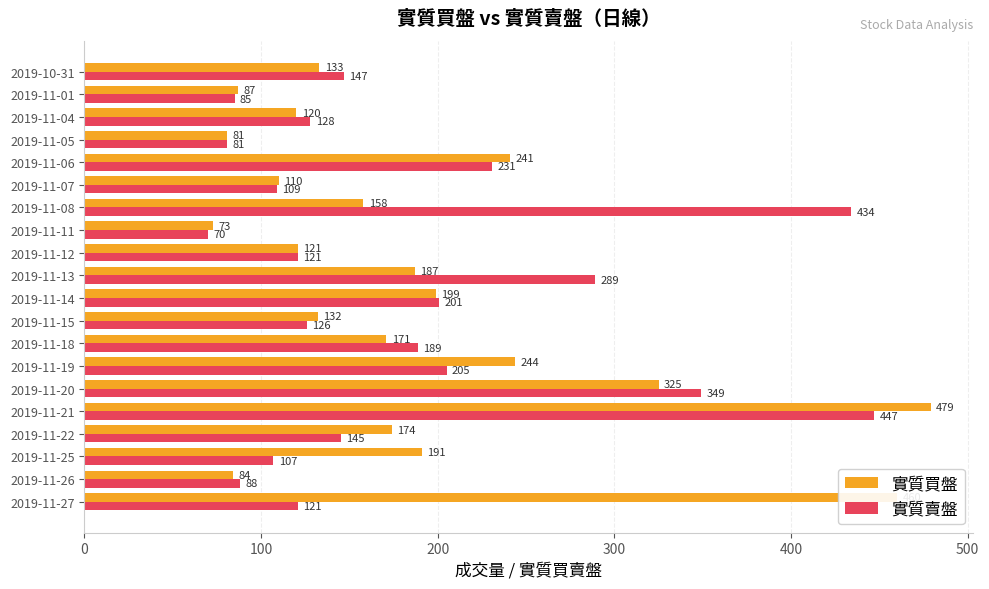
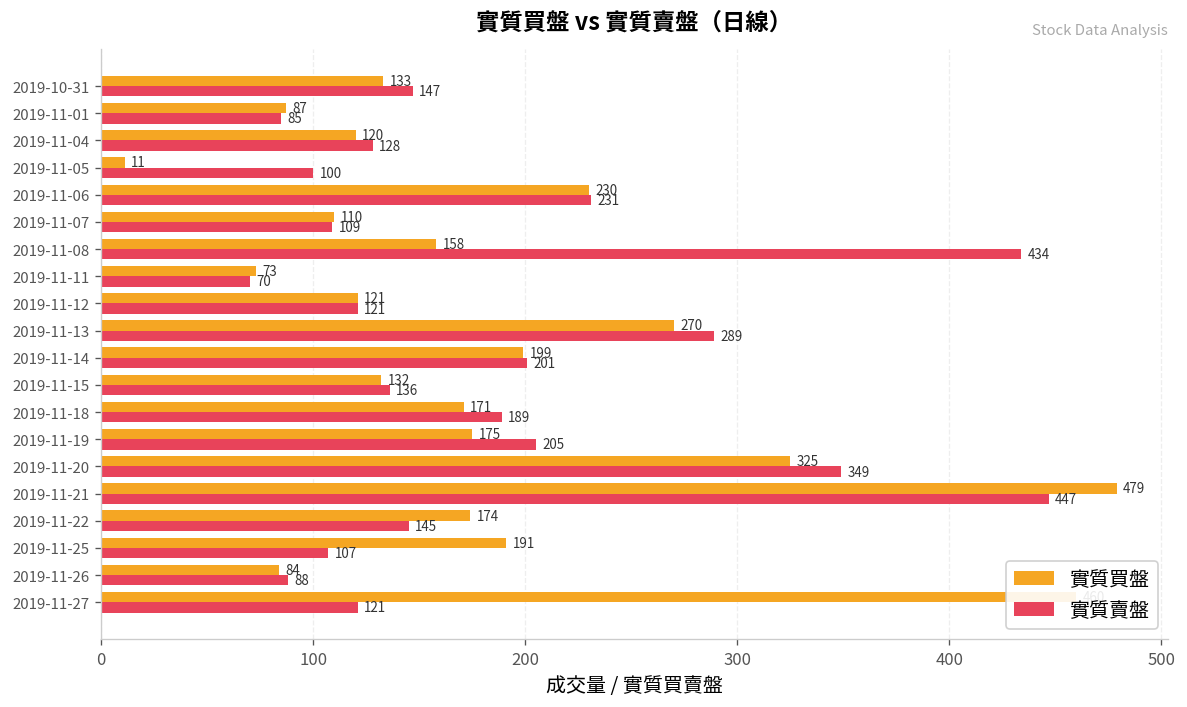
實質買盤, 2019-11-05: 81 -> 11
實質賣盤, 2019-11-05: 81 -> 100
實質買盤, 2019-11-06: 241 -> 230
實質買盤, 2019-11-13: 187 -> 270
實質賣盤, 2019-11-15: 126 -> 136
實質買盤, 2019-11-19: 244 -> 175
